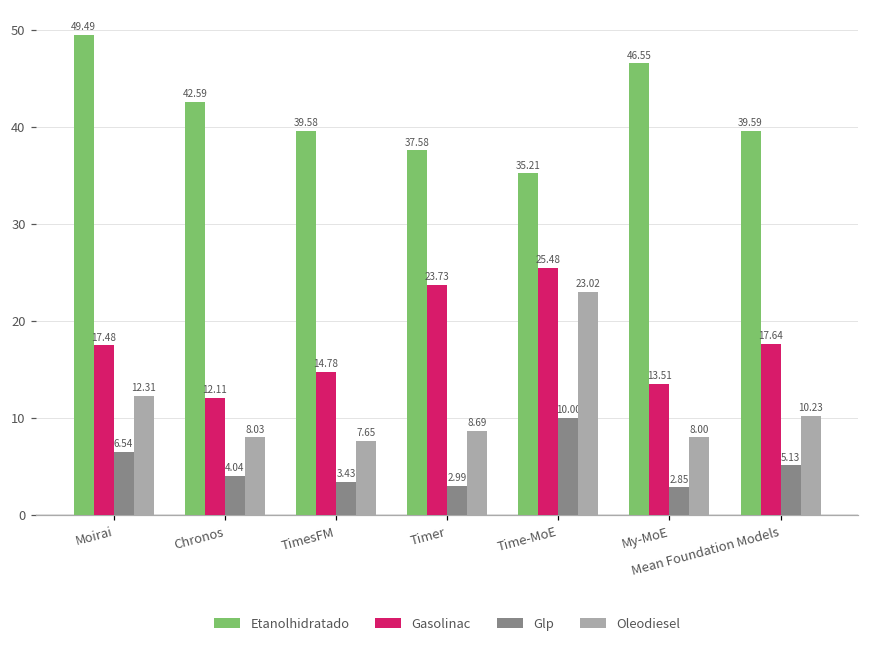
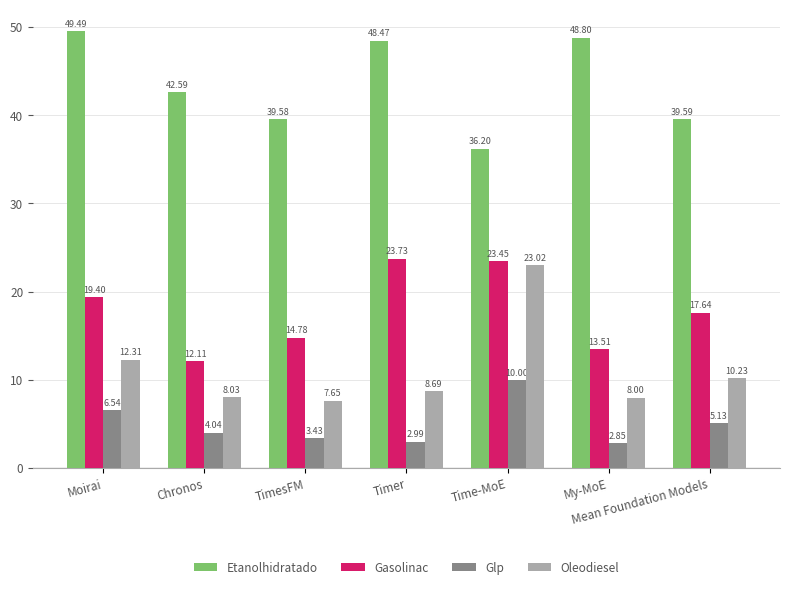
Gasolinac, Moirai: 17.48 -> 19.40
Etanolhidratado, Timer: 37.58 -> 48.47
Etanolhidratado, Time-MoE: 35.21 -> 36.20
Gasolinac, Time-MoE: 25.48 -> 23.45
Etanolhidratado, My-MoE: 46.55 -> 48.80
